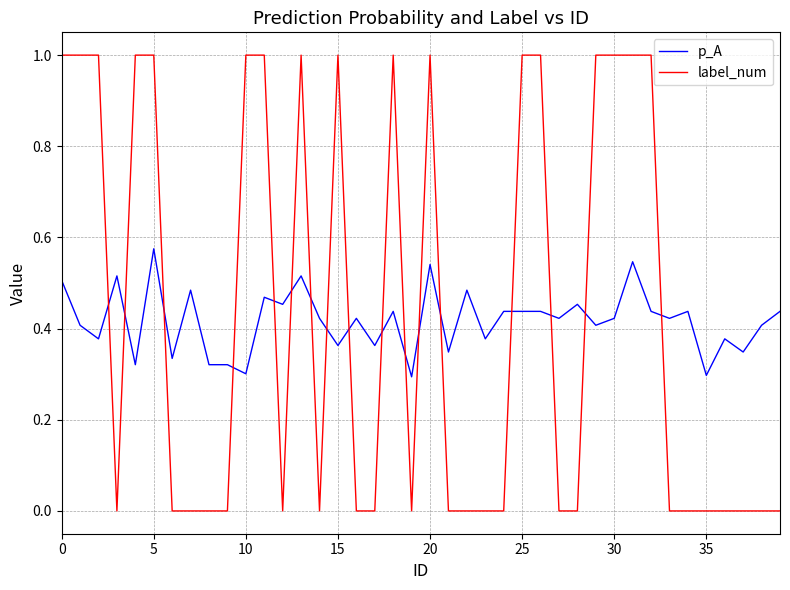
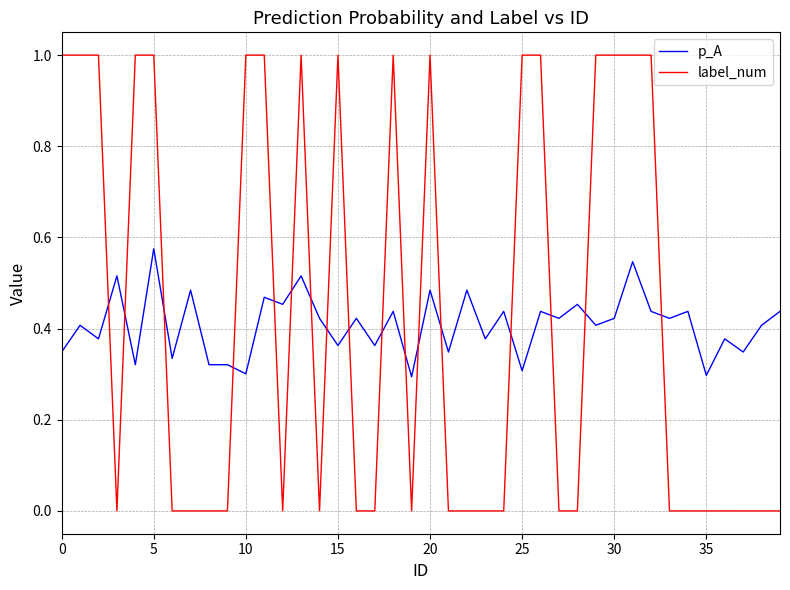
p_A, 0: 0.51 -> 0.35
p_A, 20: 0.54 -> 0.48
p_A, 25: 0.44 -> 0.31
